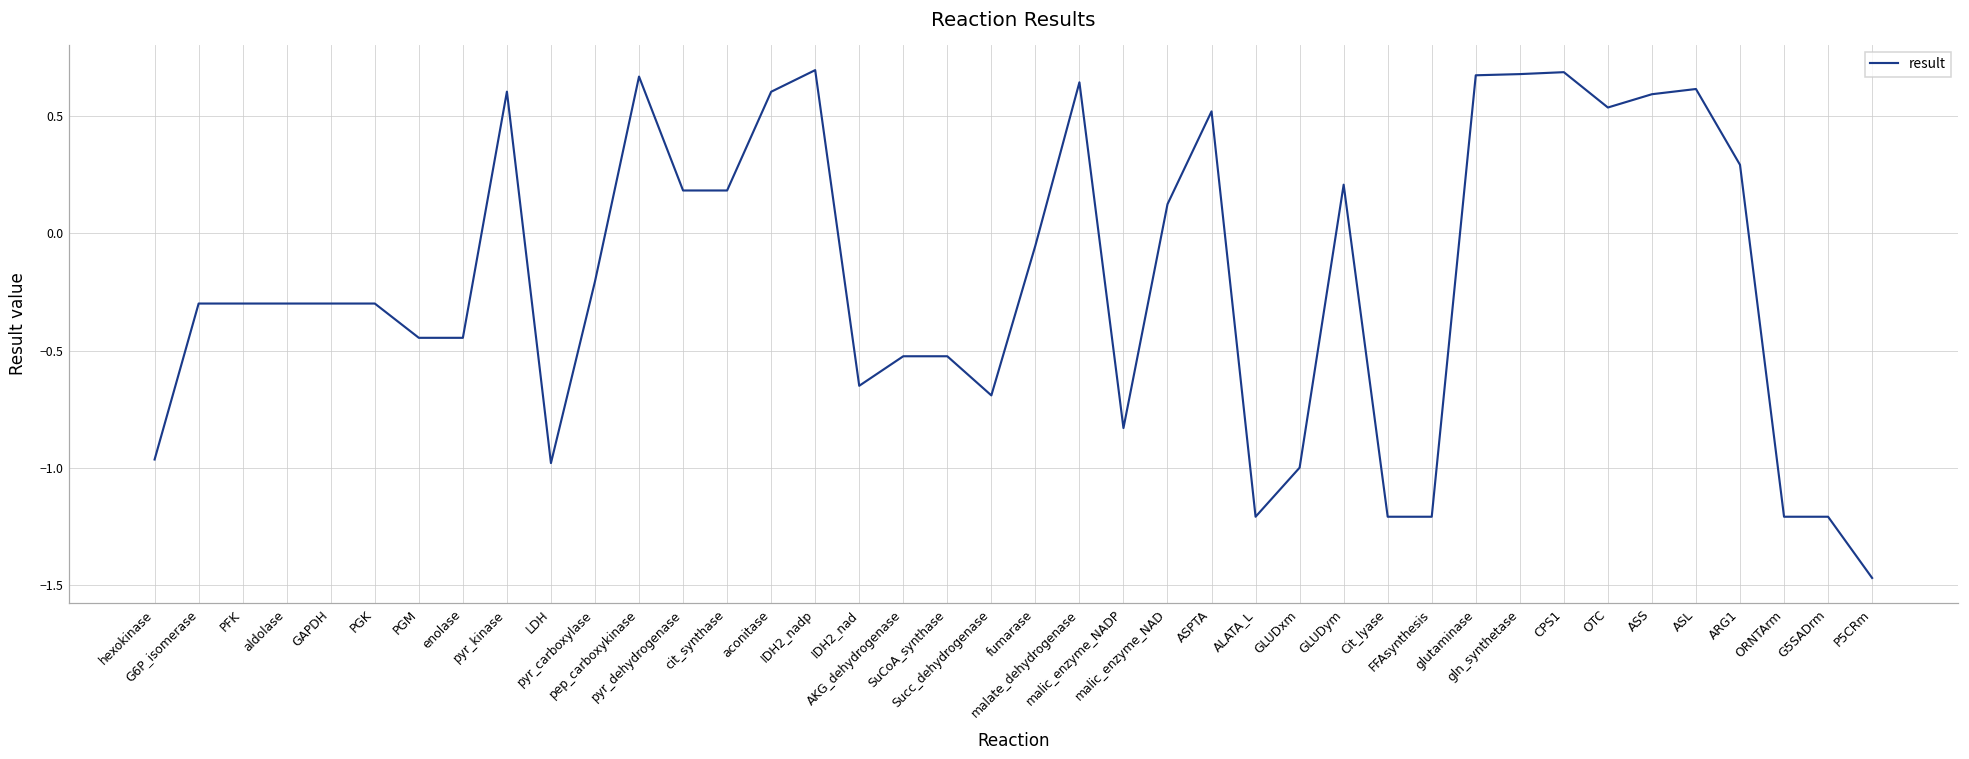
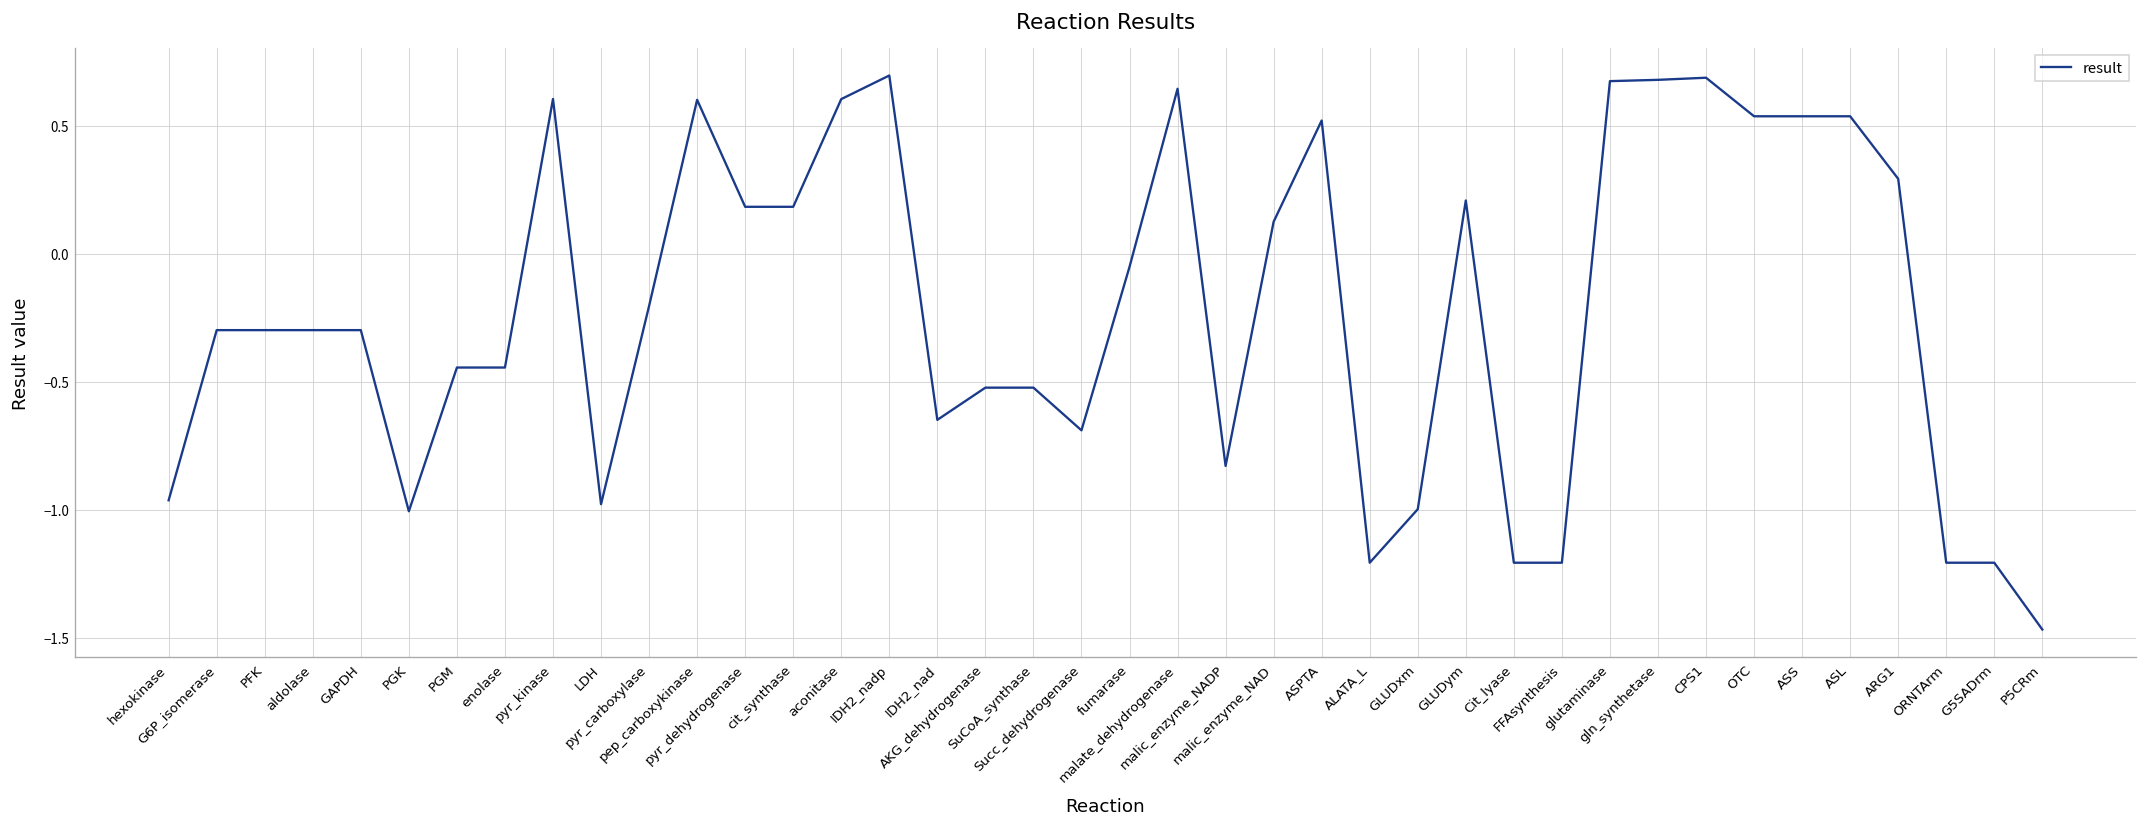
PGK: -0.30 -> -1.01
pep_carboxykinase: 0.67 -> 0.60
ASS: 0.59 -> 0.54
ASL: 0.61 -> 0.54
